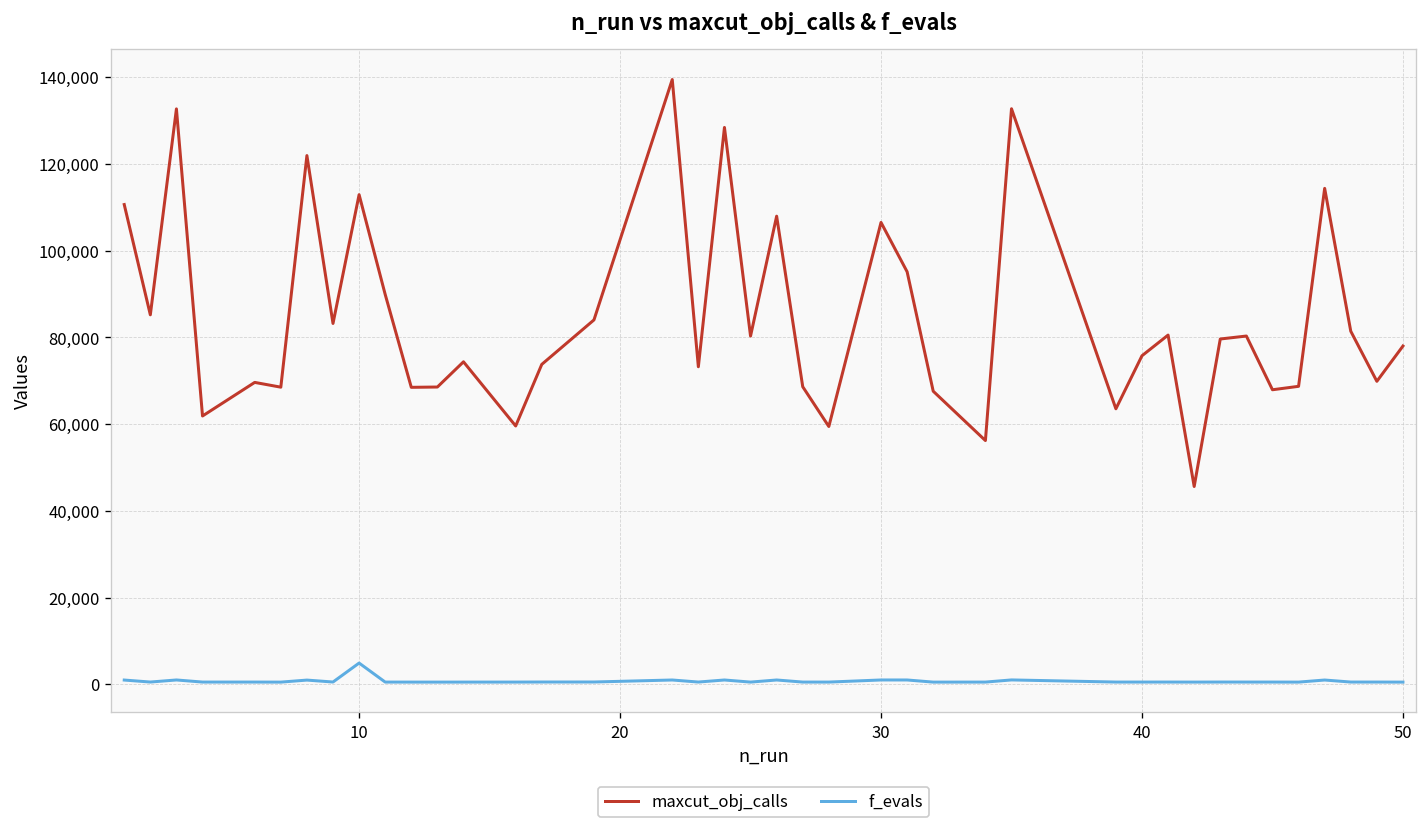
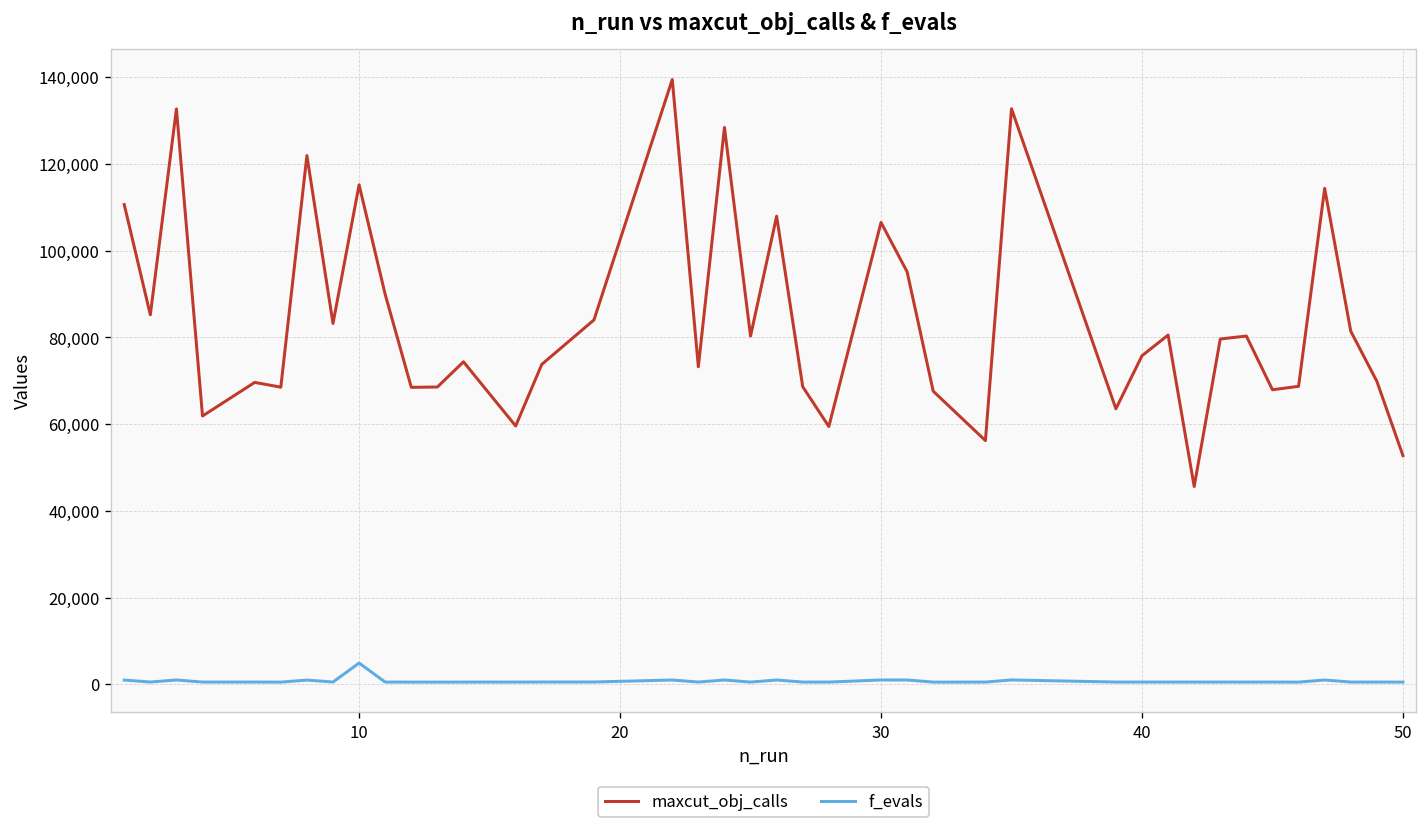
maxcut_obj_calls, 10: 113,000 -> 115,000
maxcut_obj_calls, 50: 78,000 -> 53,000
